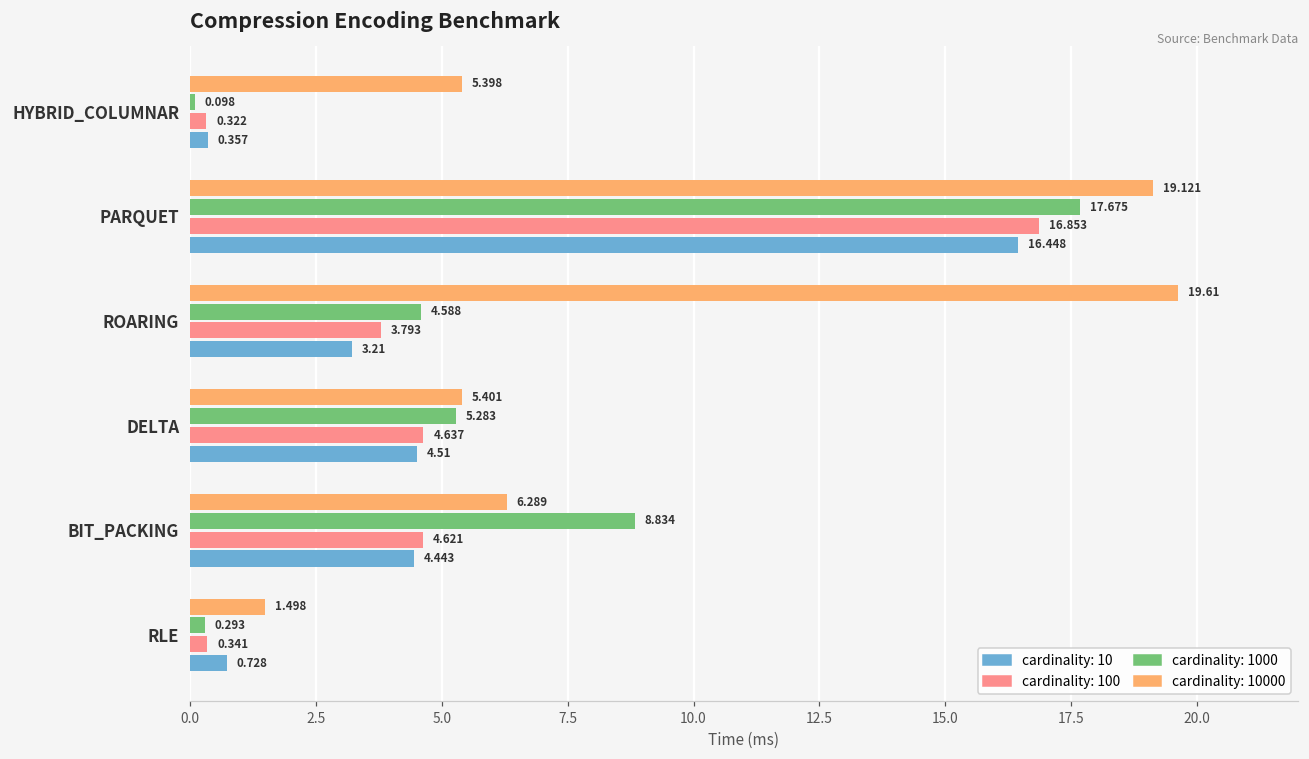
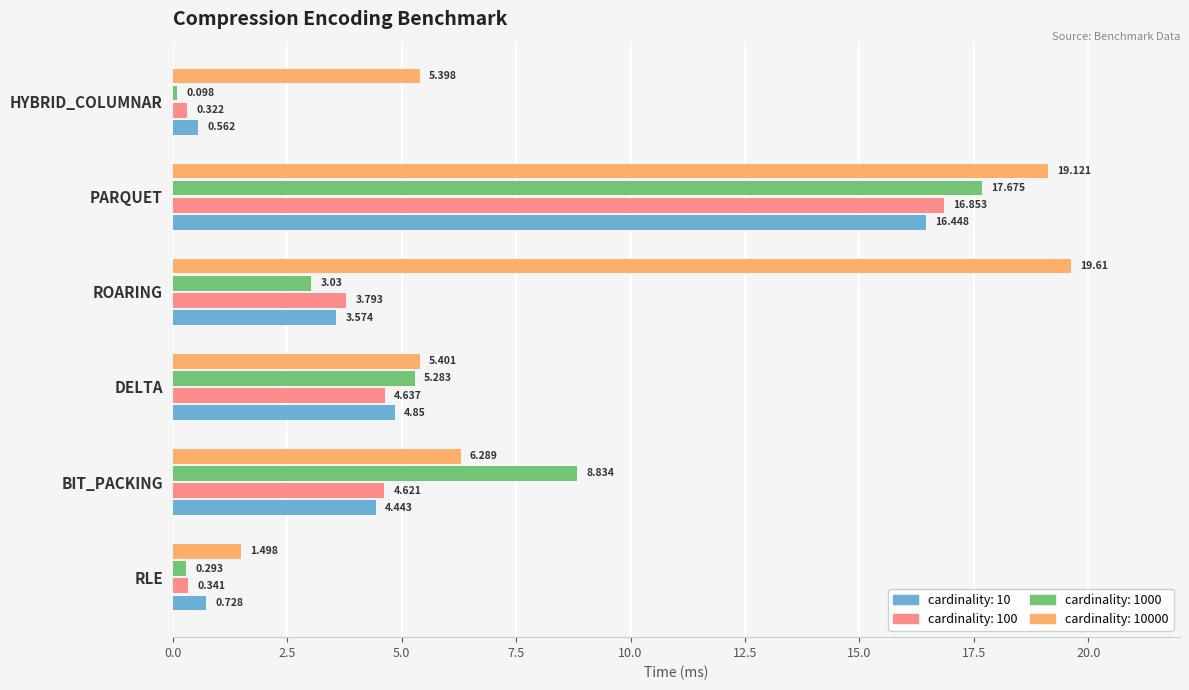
cardinality: 10, HYBRID_COLUMNAR: 0.357 -> 0.562
cardinality: 1000, ROARING: 4.588 -> 3.03
cardinality: 10, ROARING: 3.21 -> 3.574
cardinality: 10, DELTA: 4.51 -> 4.85
